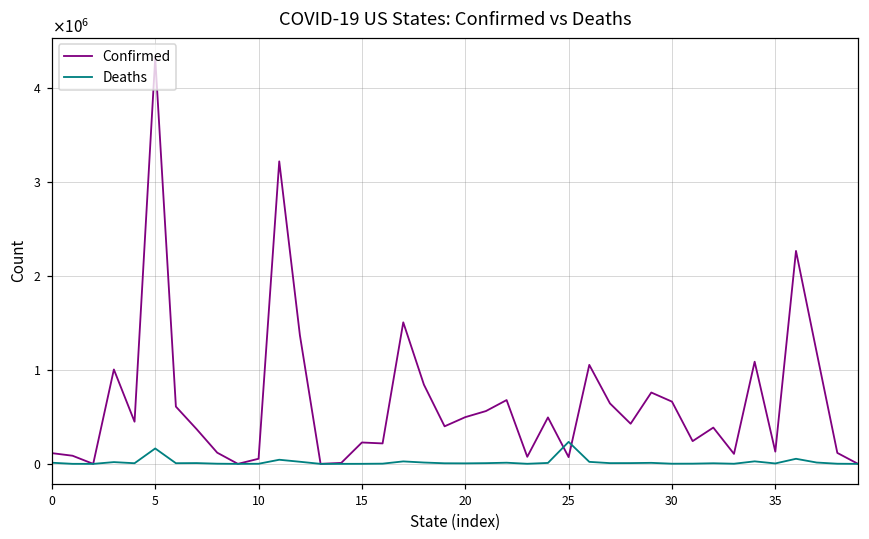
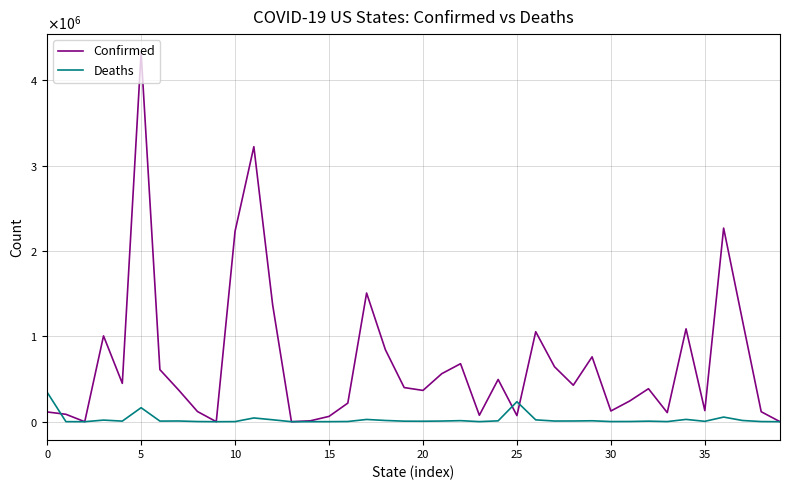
Deaths, 0: 0 -> 300000
Confirmed, 10: 100000 -> 2200000
Confirmed, 15: 200000 -> 100000
Confirmed, 20: 500000 -> 400000
Confirmed, 30: 700000 -> 100000
